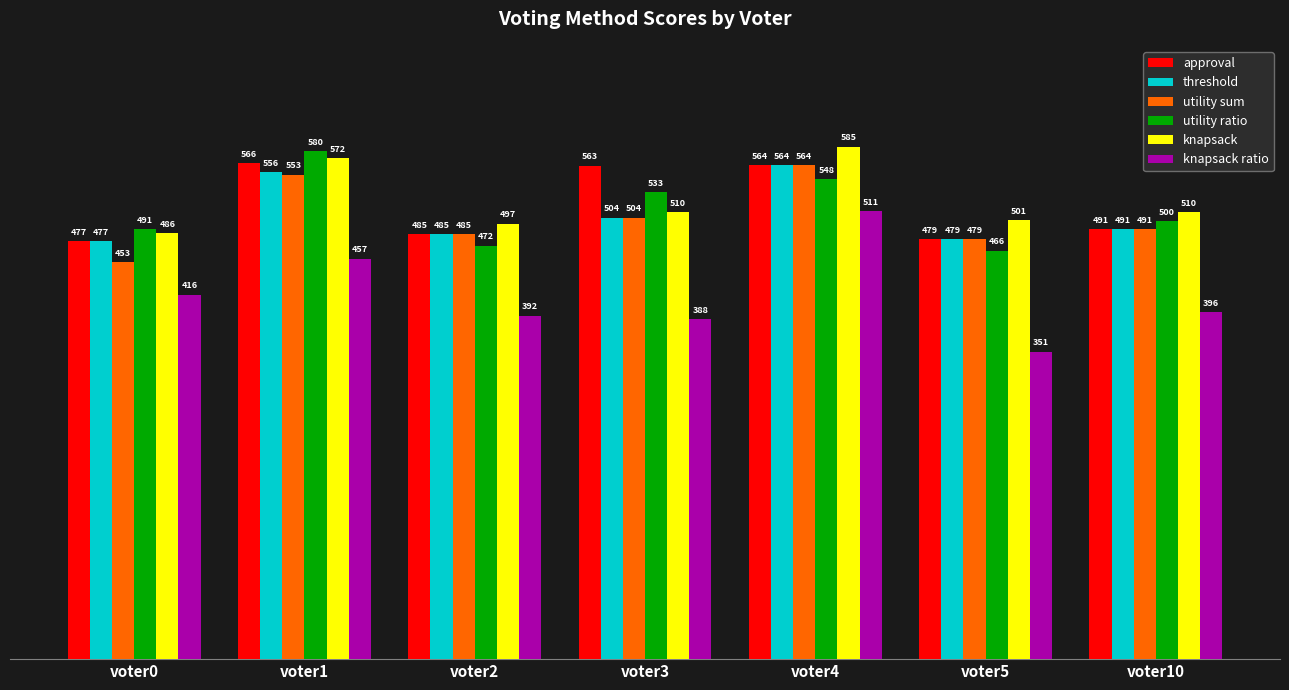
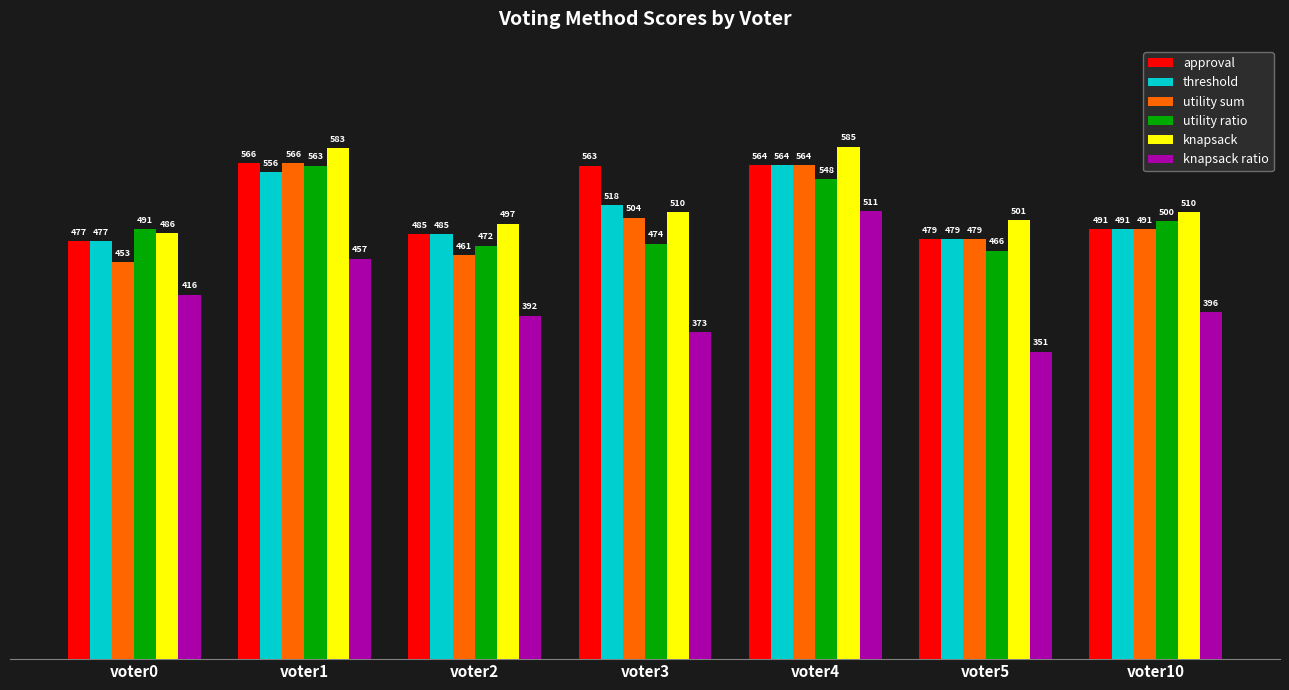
utility sum, voter1: 553 -> 566
utility ratio, voter1: 580 -> 563
knapsack, voter1: 572 -> 583
utility sum, voter2: 485 -> 461
threshold, voter3: 504 -> 518
utility ratio, voter3: 533 -> 474
knapsack ratio, voter3: 388 -> 373
